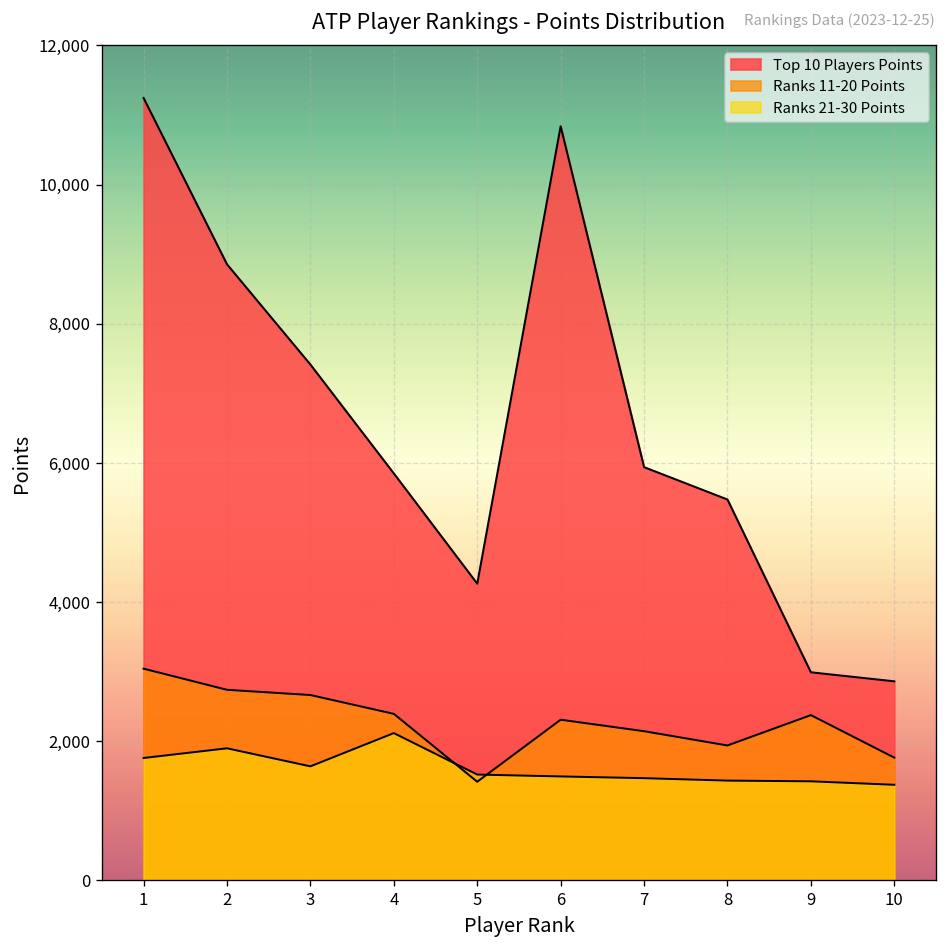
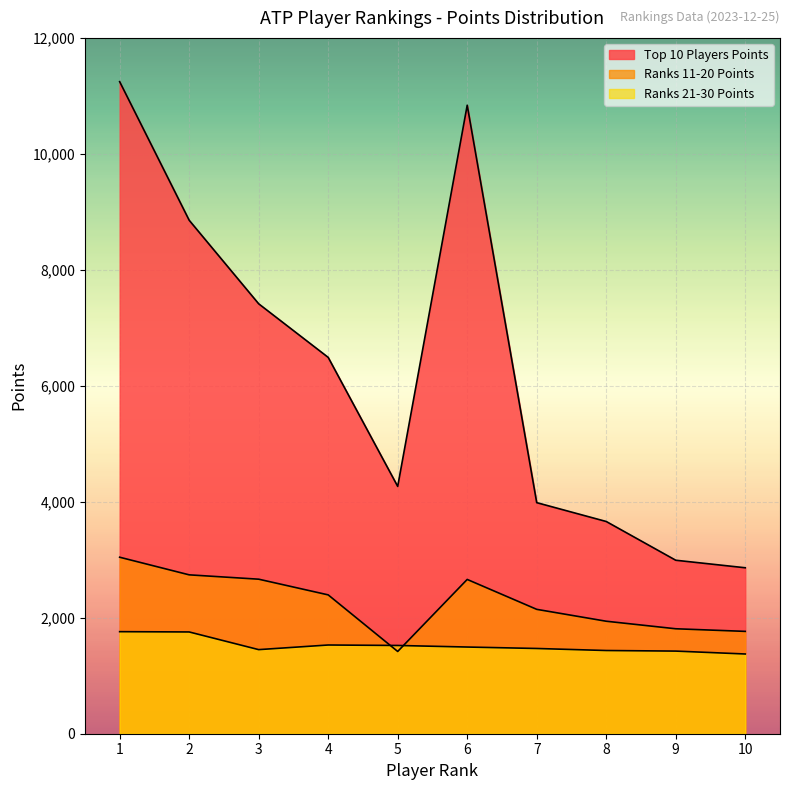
Ranks 21-30 Points, 2: 1,900 -> 1,800
Ranks 21-30 Points, 3: 1,600 -> 1,500
Top 10 Players Points, 4: 5,800 -> 6,500
Ranks 21-30 Points, 4: 2,100 -> 1,500
Ranks 11-20 Points, 6: 2,300 -> 2,700
Top 10 Players Points, 7: 5,900 -> 4,000
Top 10 Players Points, 8: 5,500 -> 3,700
Ranks 11-20 Points, 9: 2,400 -> 1,800
